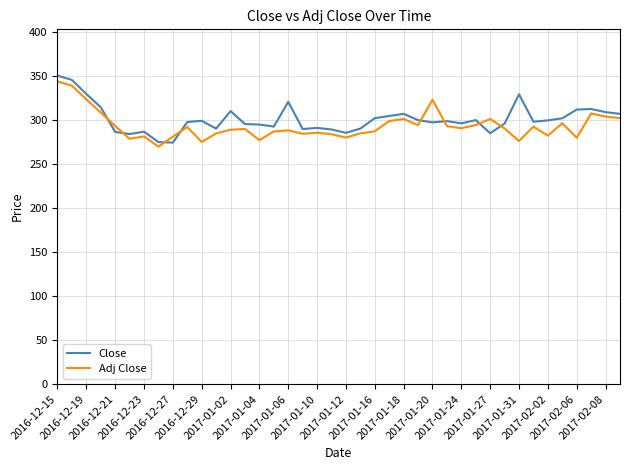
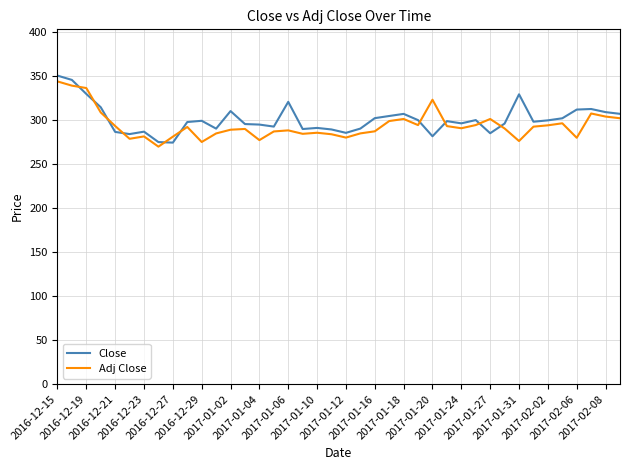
Adj Close, 2016-12-19: 320 -> 340
Close, 2017-01-20: 300 -> 280
Adj Close, 2017-02-02: 280 -> 290
